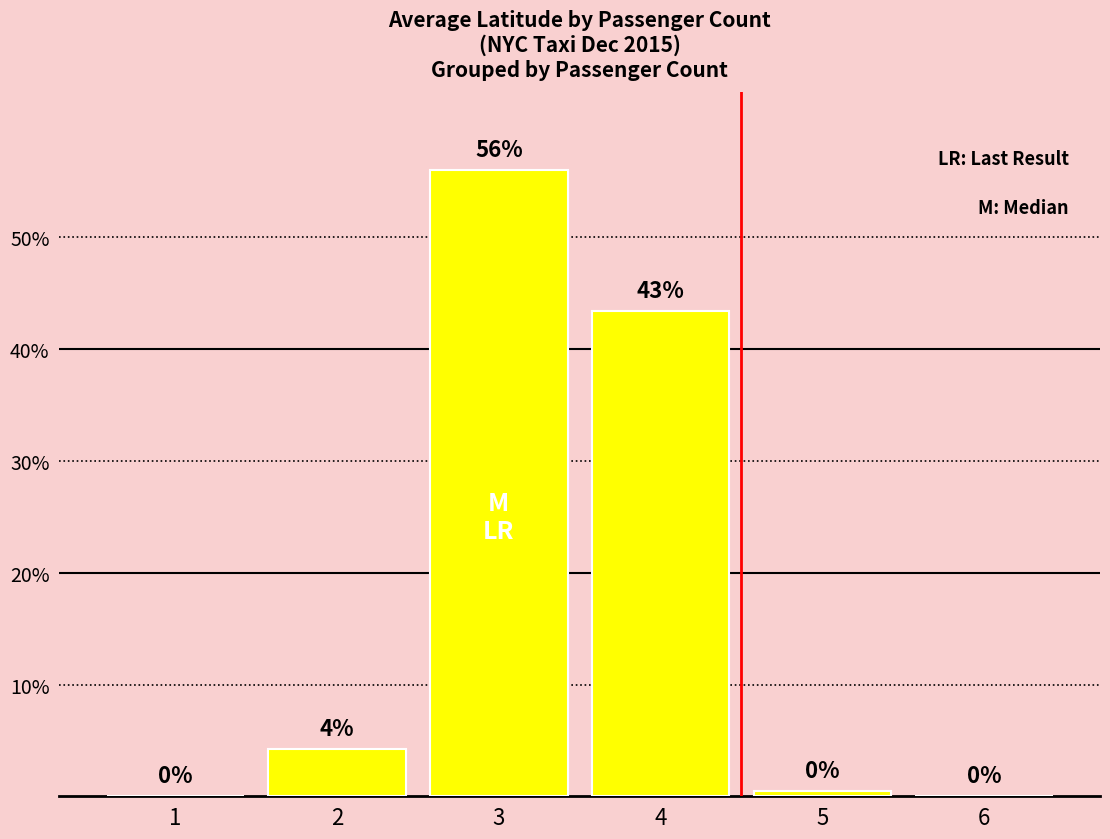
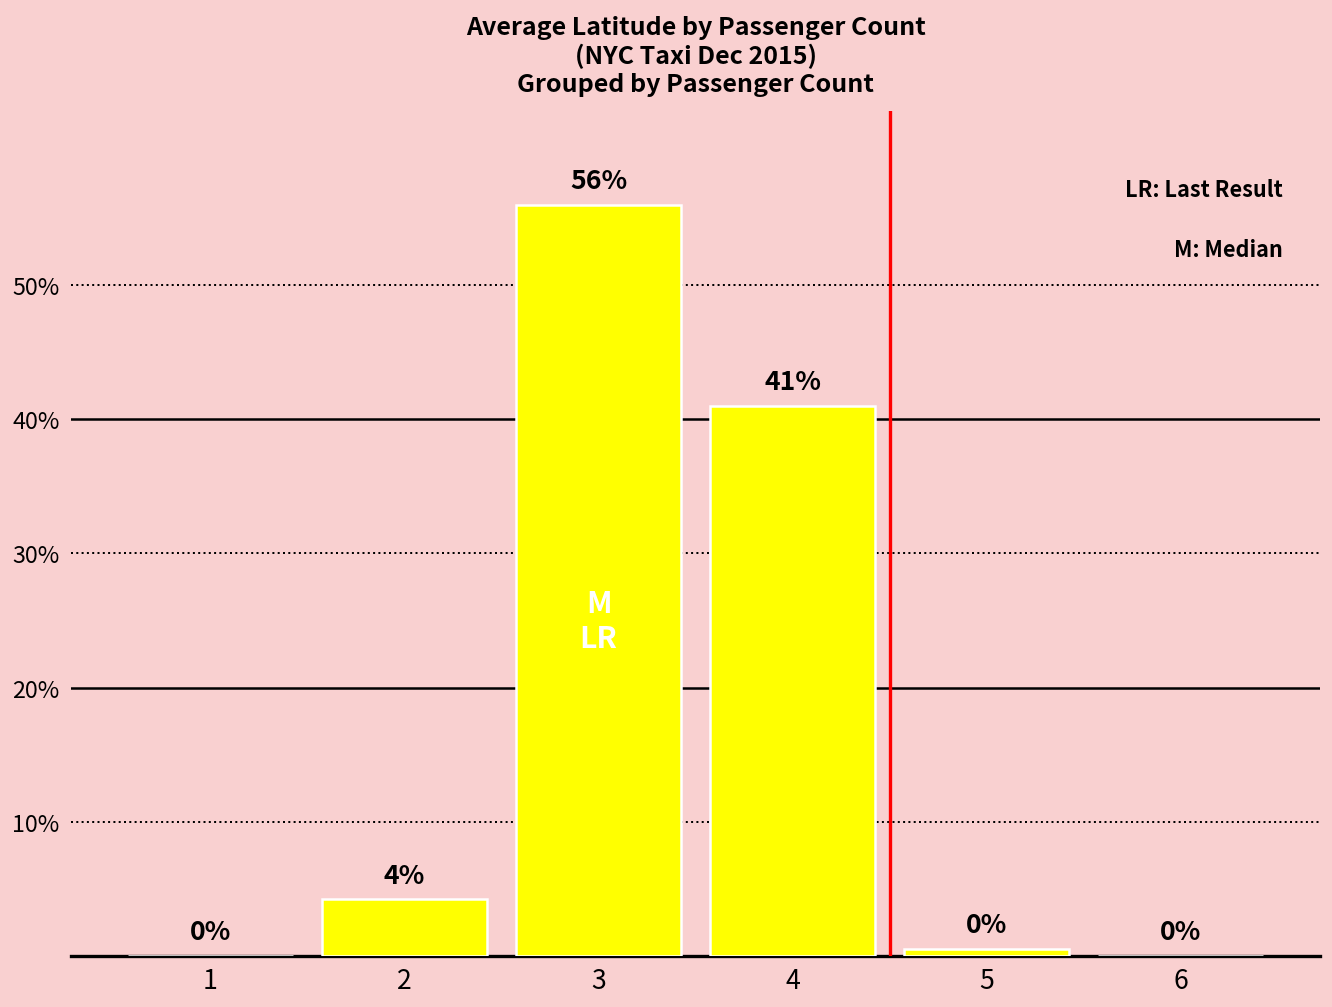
4: 43% -> 41%
